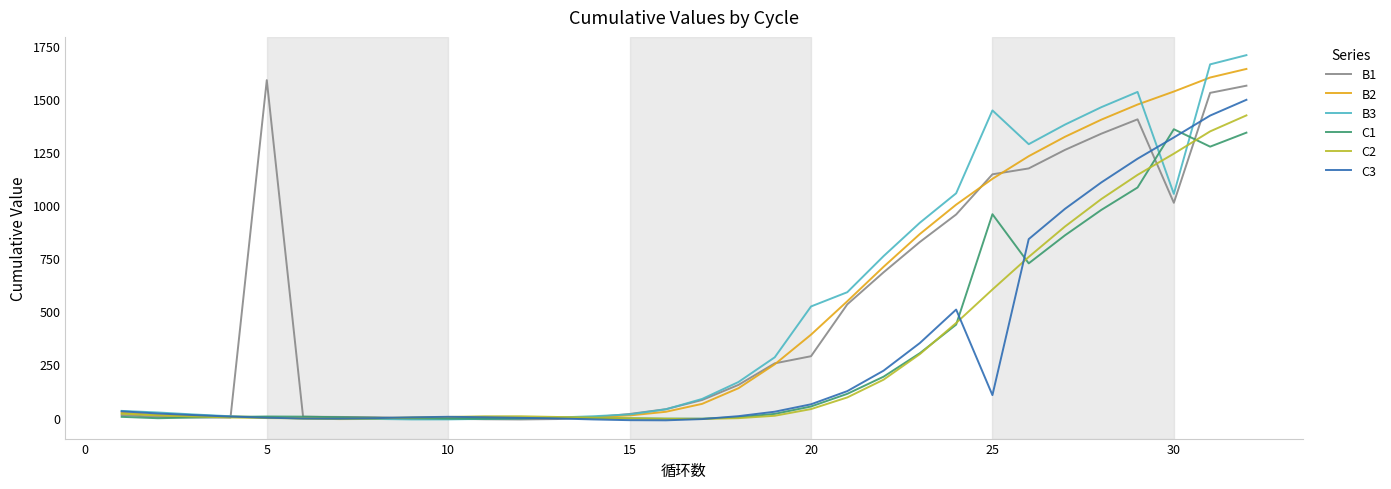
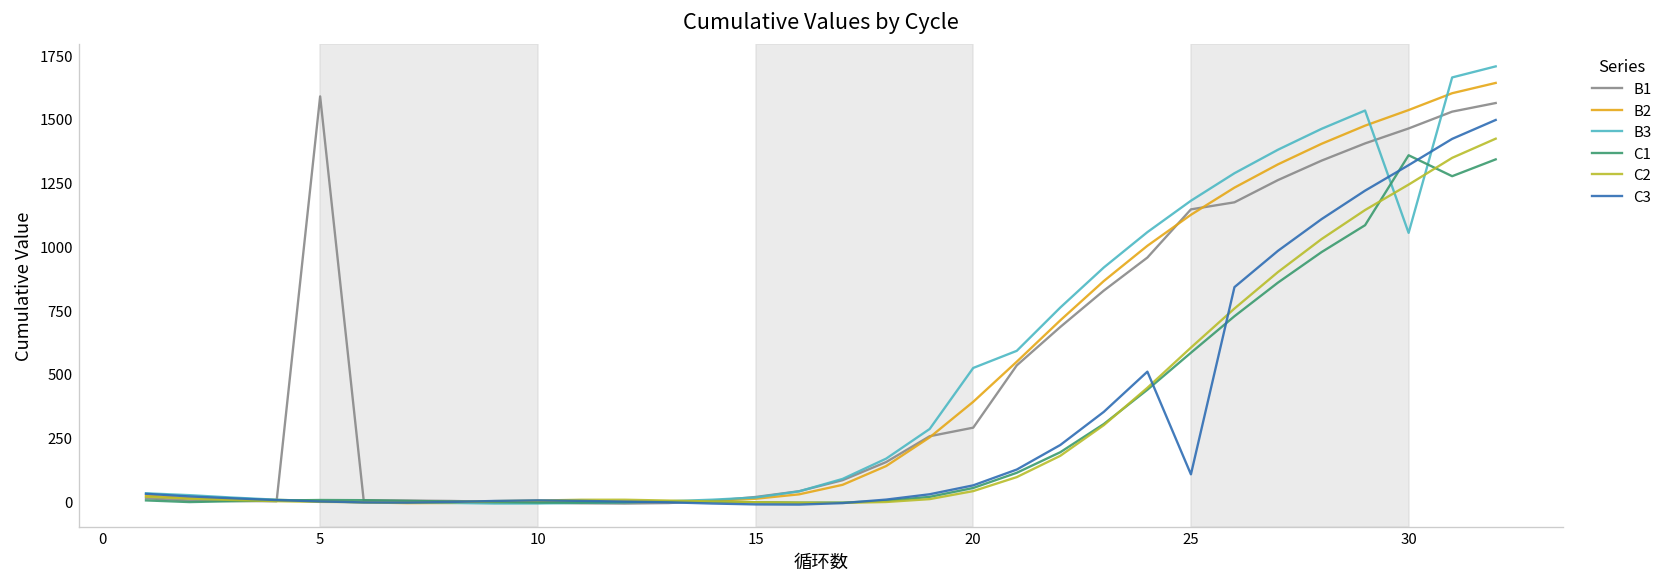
B3, 25: 1450 -> 1180
C1, 25: 960 -> 580
B1, 30: 1010 -> 1460
